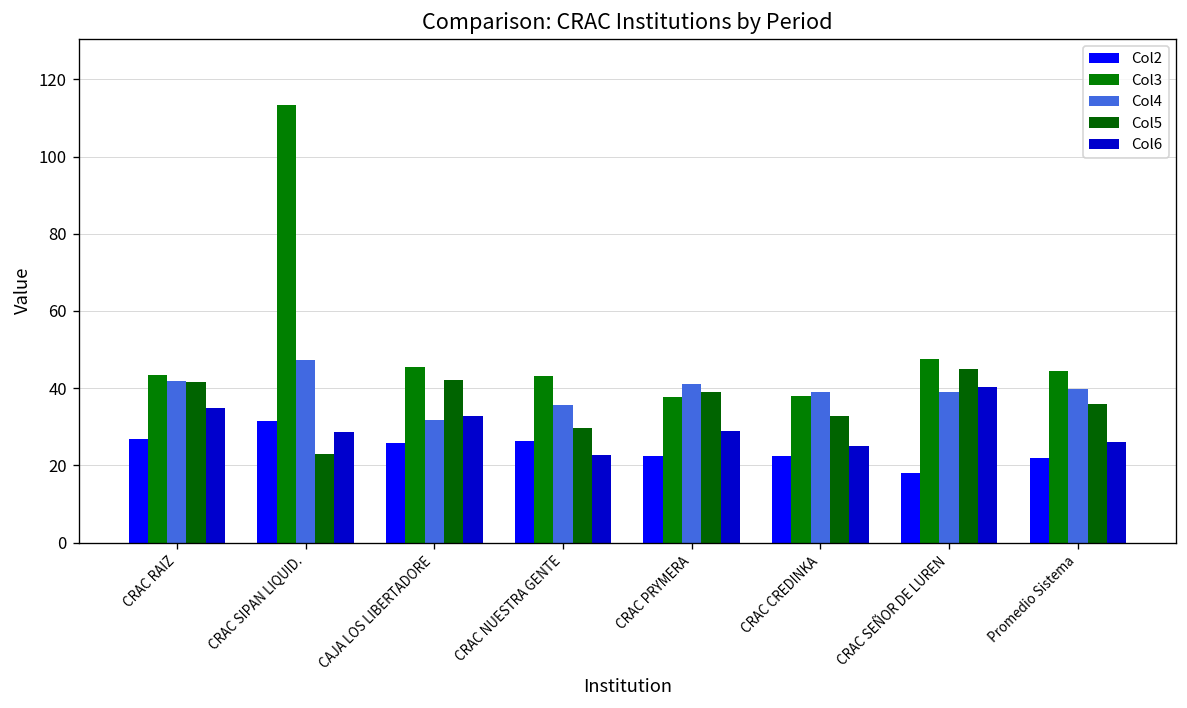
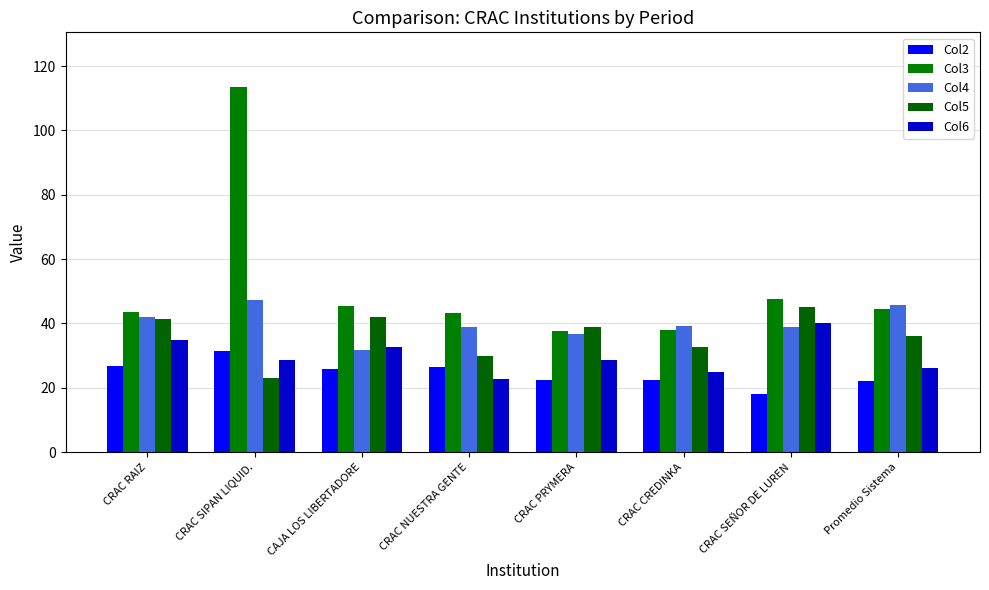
Col4, CRAC NUESTRA GENTE: 36 -> 39
Col4, CRAC PRYMERA: 41 -> 37
Col4, Promedio Sistema: 40 -> 46
